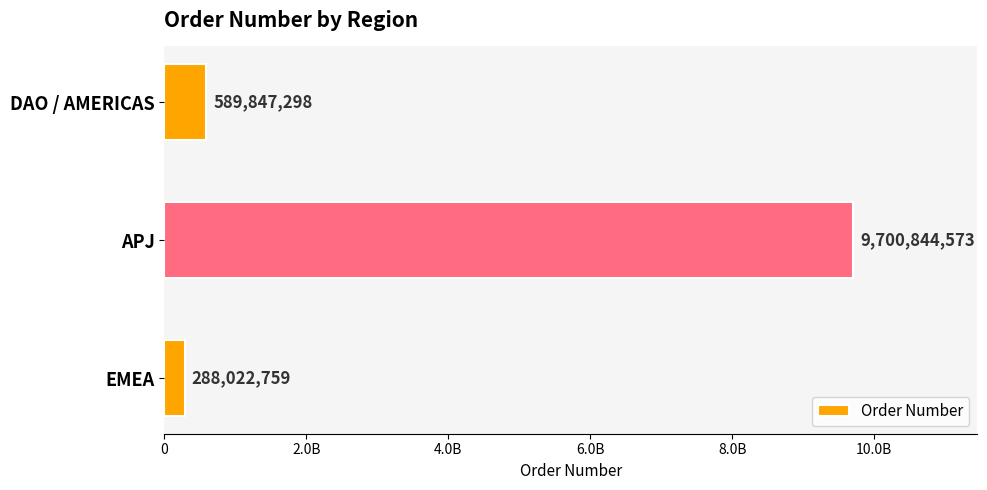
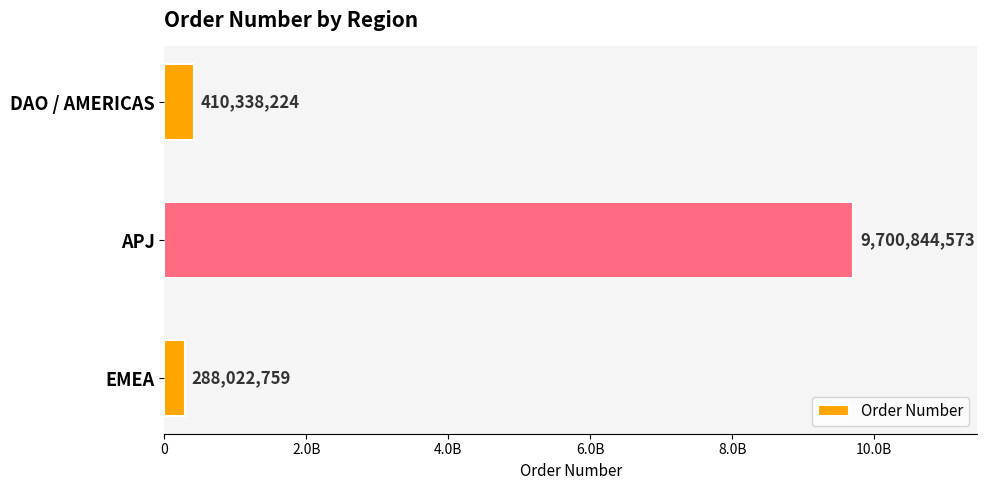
DAO / AMERICAS: 589,847,298 -> 410,338,224
